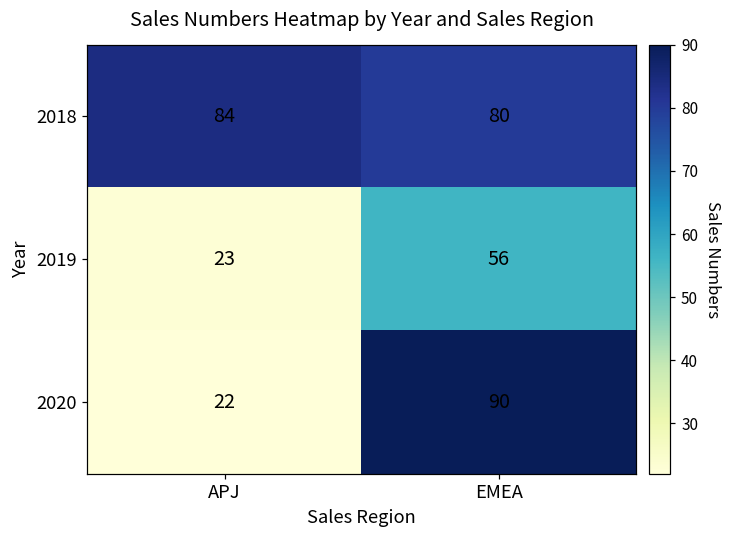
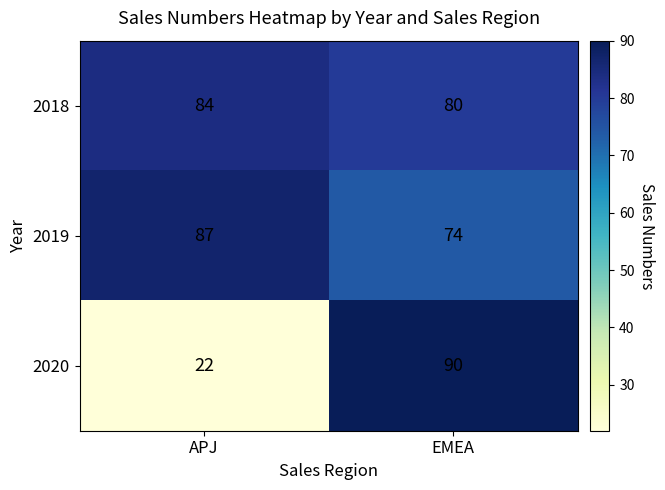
2019, APJ: 23 -> 87
2019, EMEA: 56 -> 74
